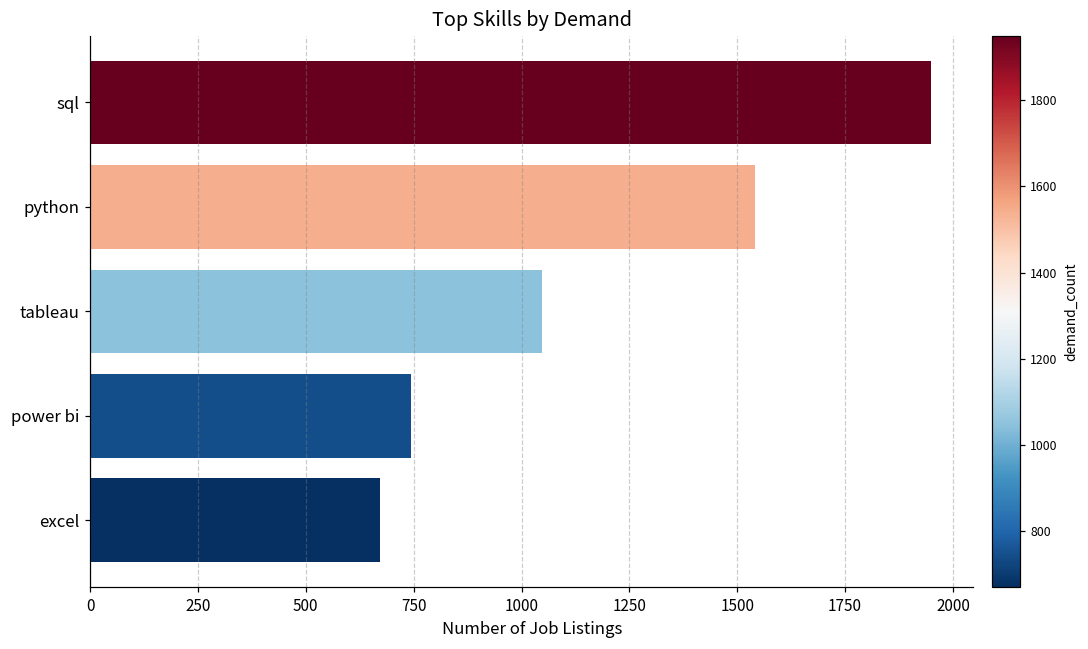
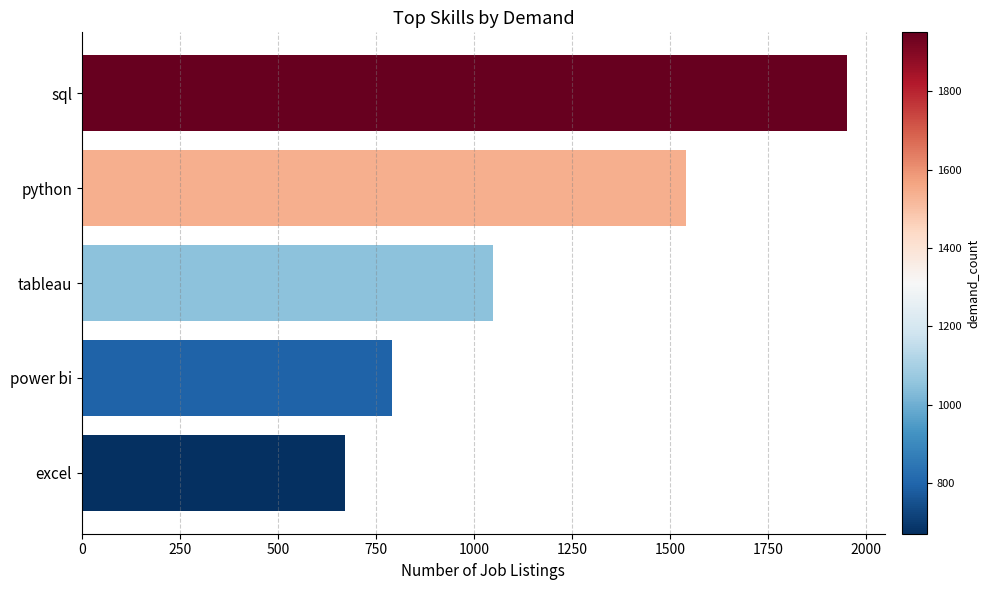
power bi: 740 -> 790
